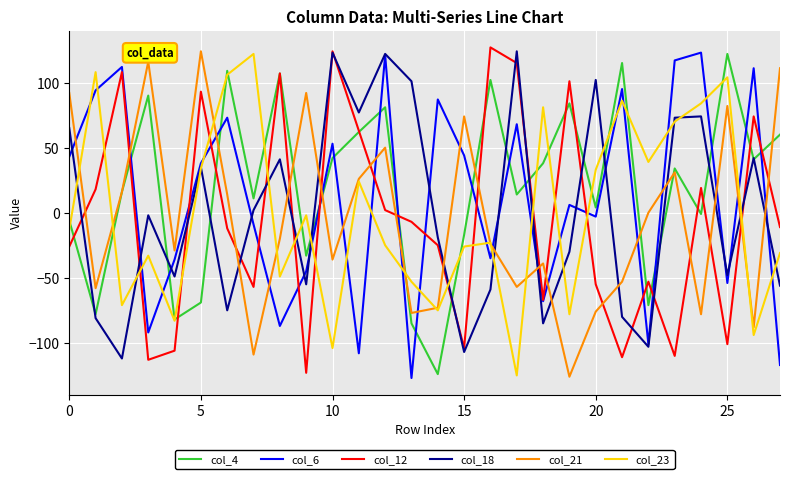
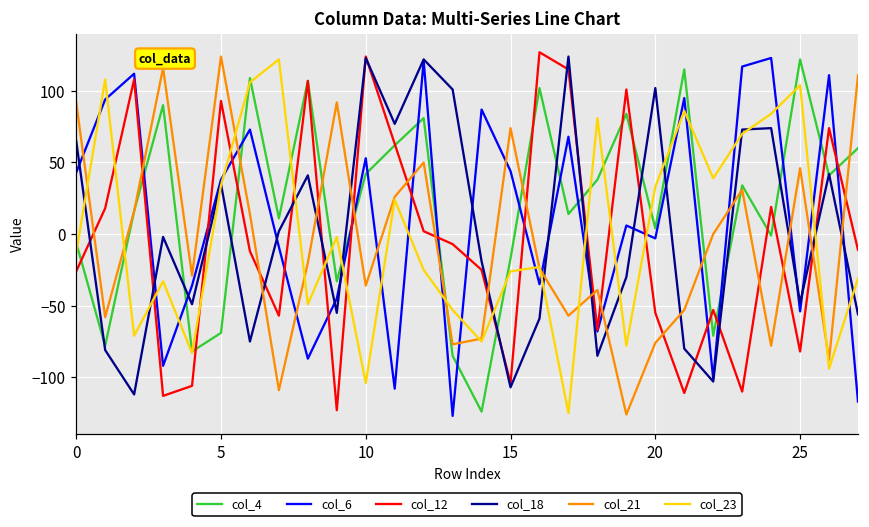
col_12, 25: -101 -> -82
col_21, 25: 82 -> 46
